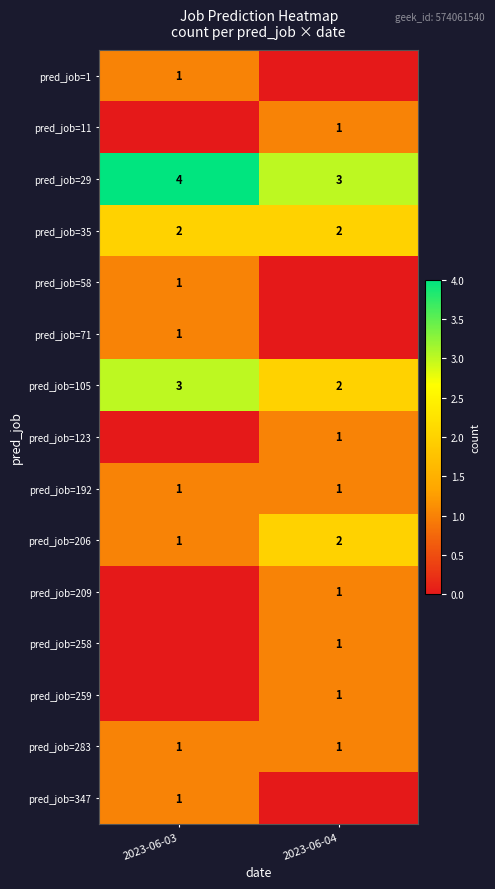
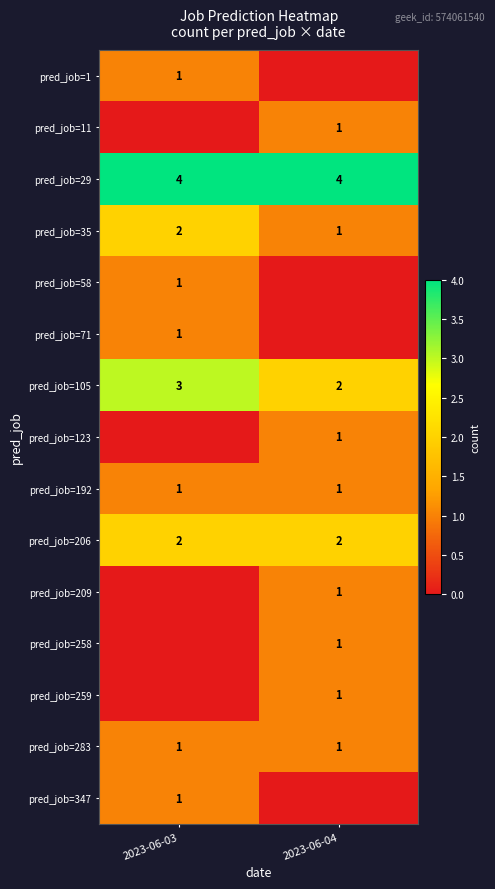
pred_job=29, 2023-06-04: 3 -> 4
pred_job=35, 2023-06-04: 2 -> 1
pred_job=206, 2023-06-03: 1 -> 2
